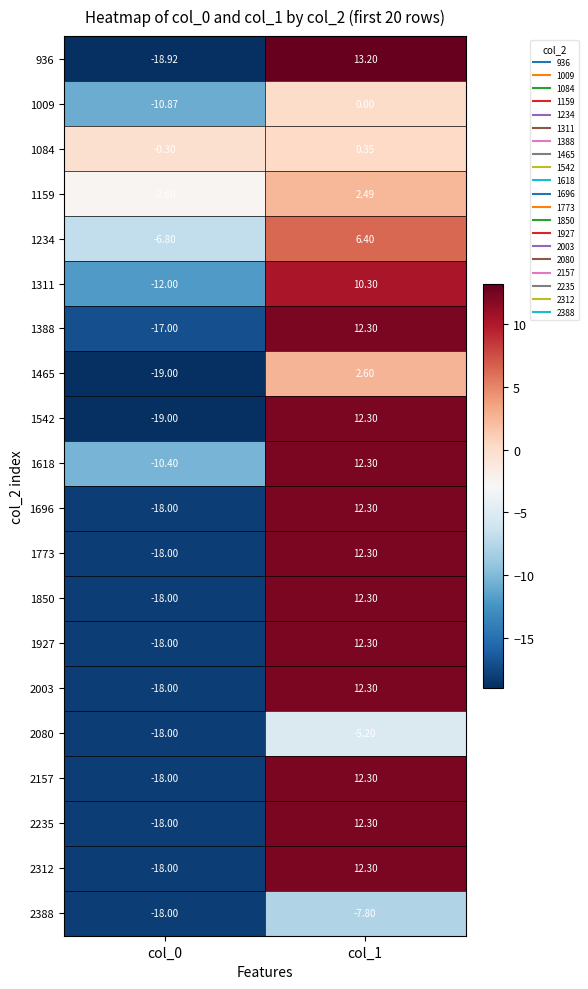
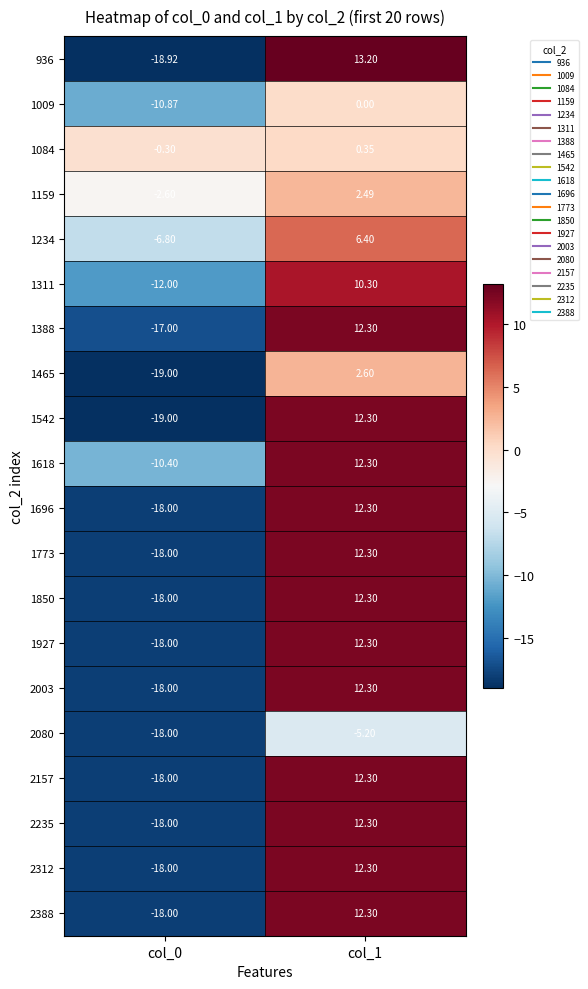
2388, col_1: -7.80 -> 12.30
